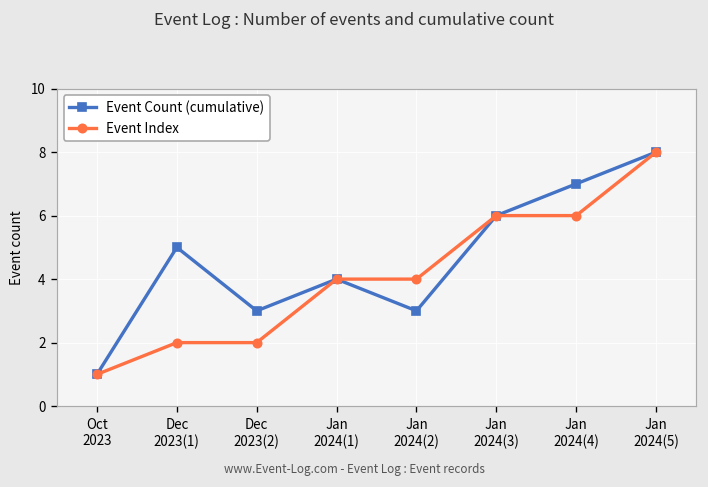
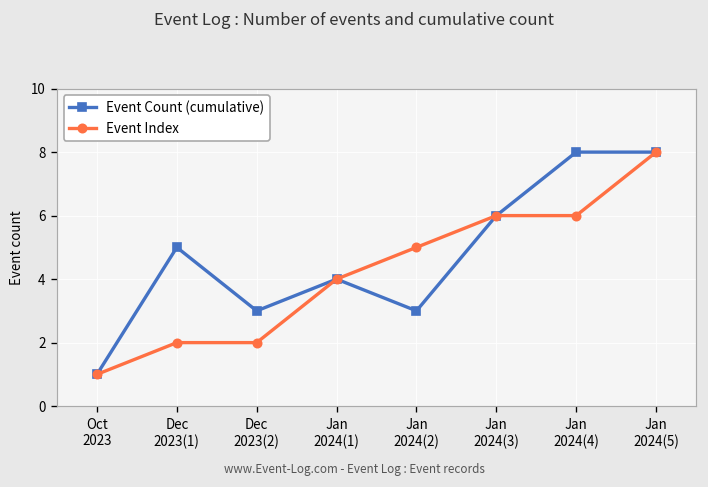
Event Index, Jan 2024(2): 4 -> 5
Event Count (cumulative), Jan 2024(4): 7 -> 8
